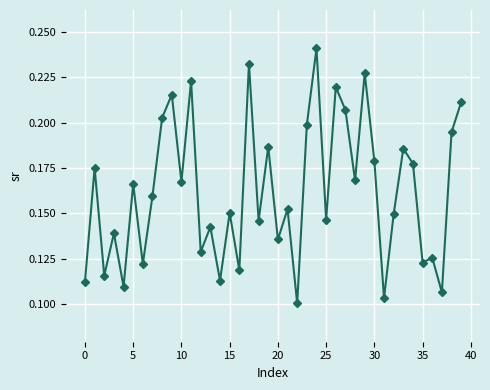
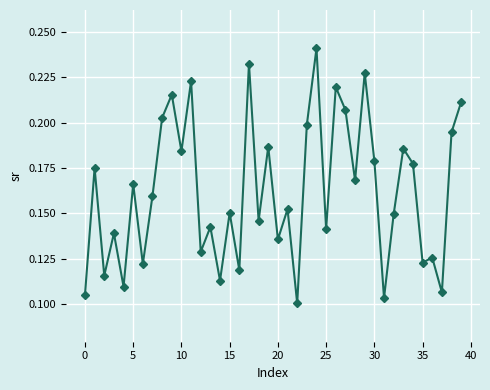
0: 0.112 -> 0.105
10: 0.167 -> 0.184
25: 0.146 -> 0.141
